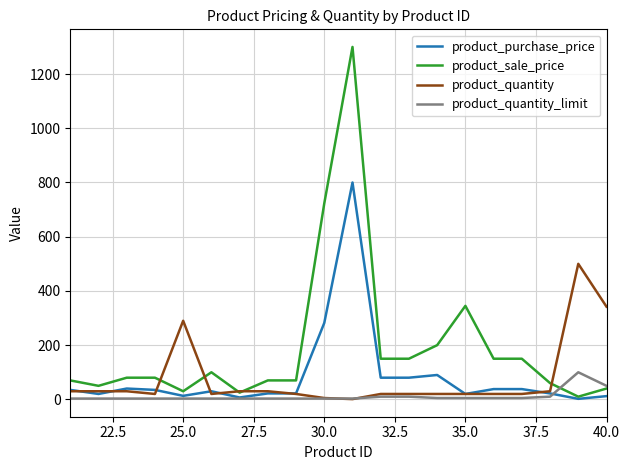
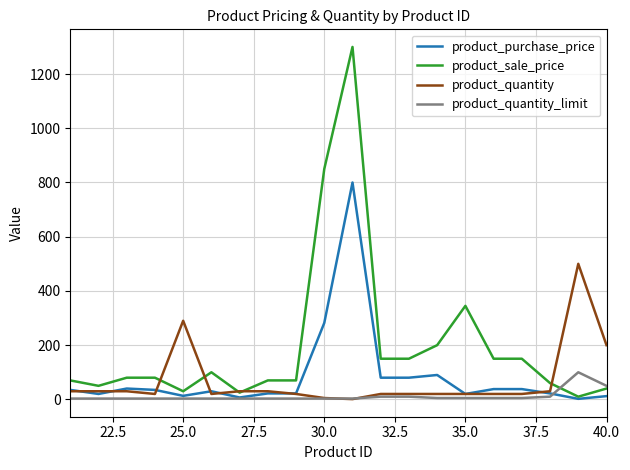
product_sale_price, 30.0: 720 -> 850
product_quantity, 40.0: 340 -> 200
